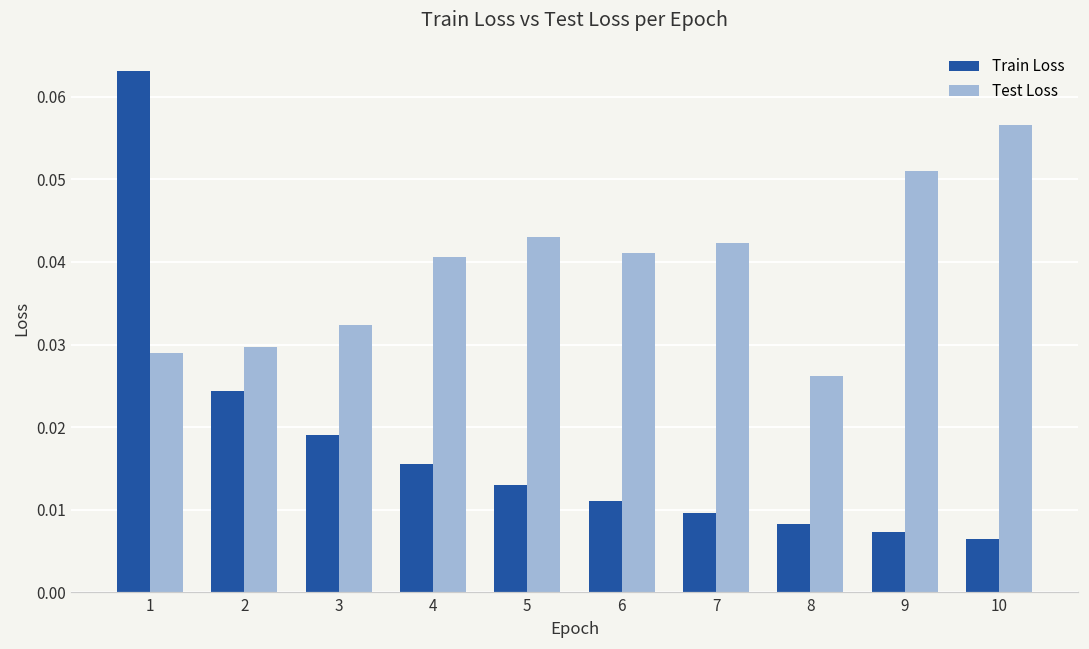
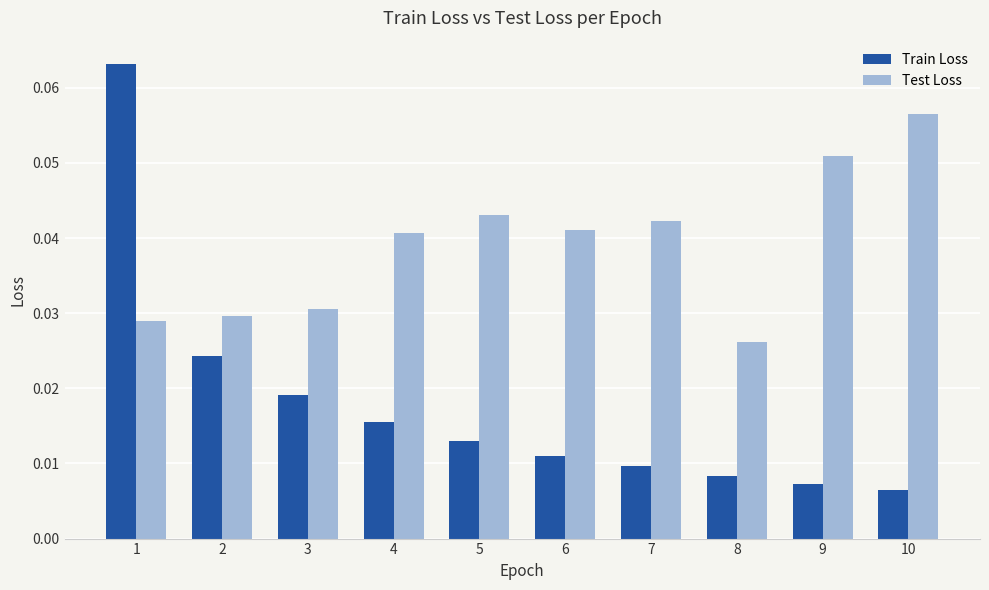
Test Loss, 3: 0.032 -> 0.031
